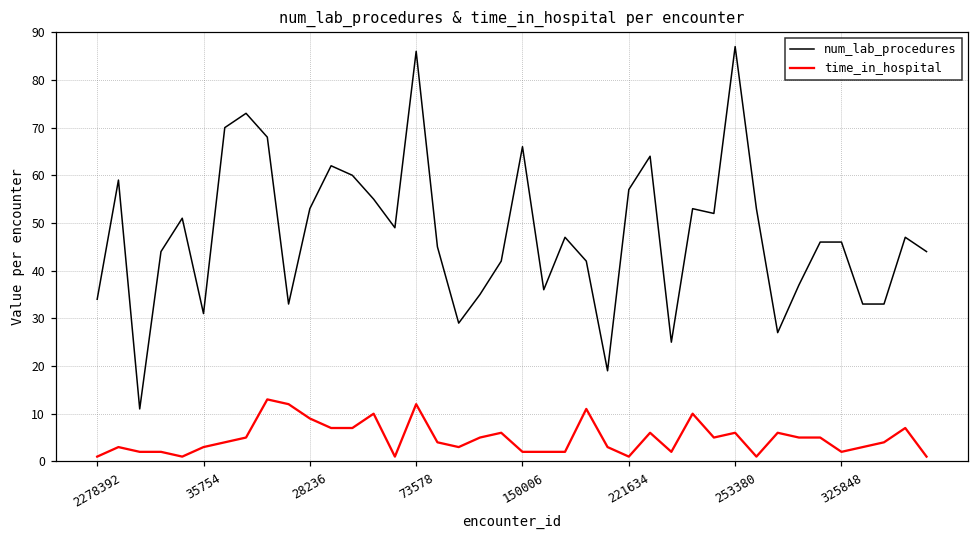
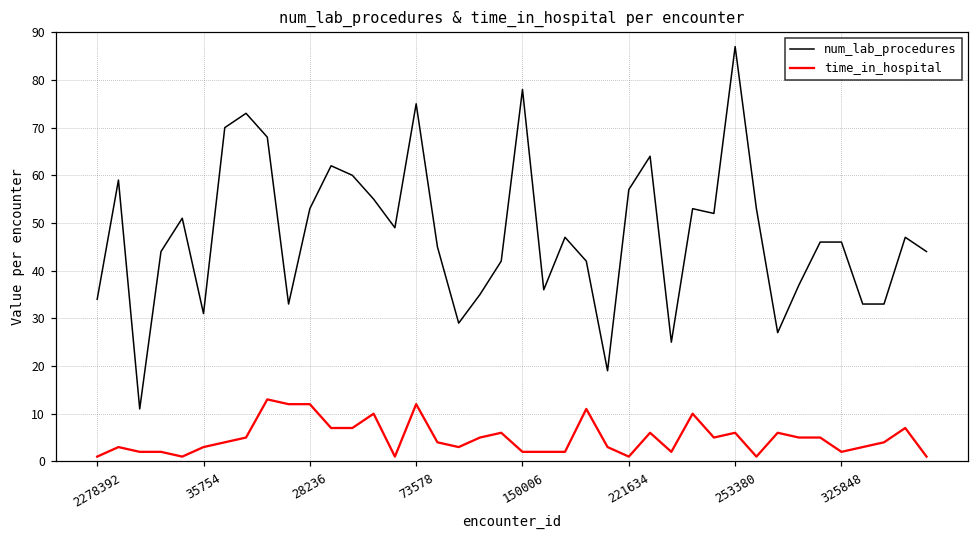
time_in_hospital, 28236: 9 -> 12
num_lab_procedures, 73578: 86 -> 75
num_lab_procedures, 150006: 66 -> 78
